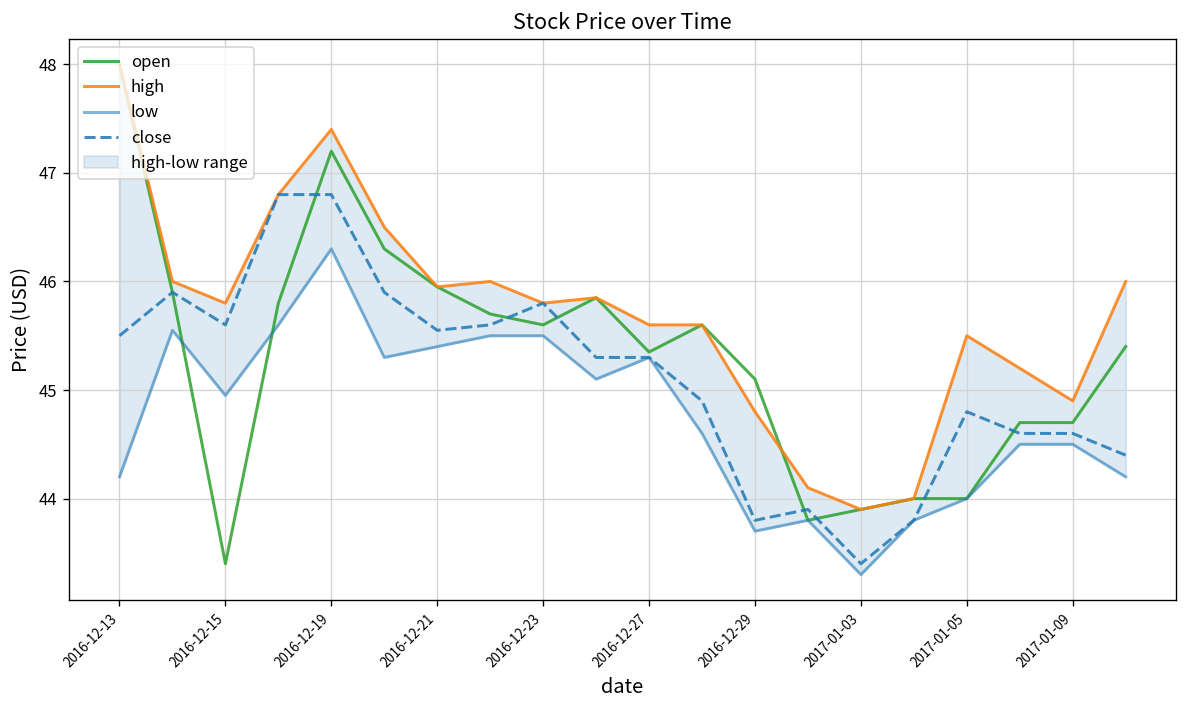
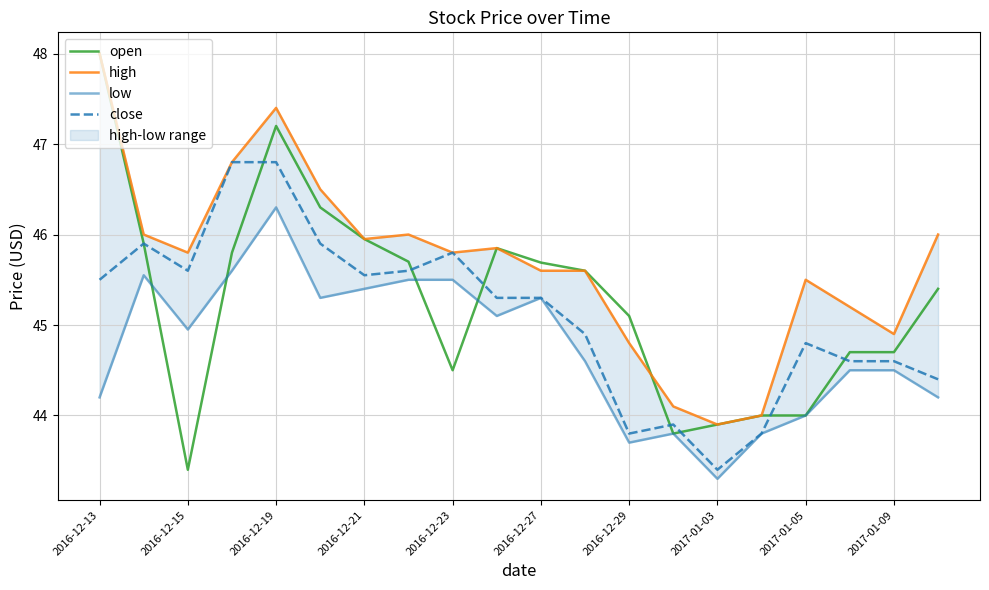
open, 2016-12-23: 45.6 -> 44.5
open, 2016-12-27: 45.4 -> 45.7
